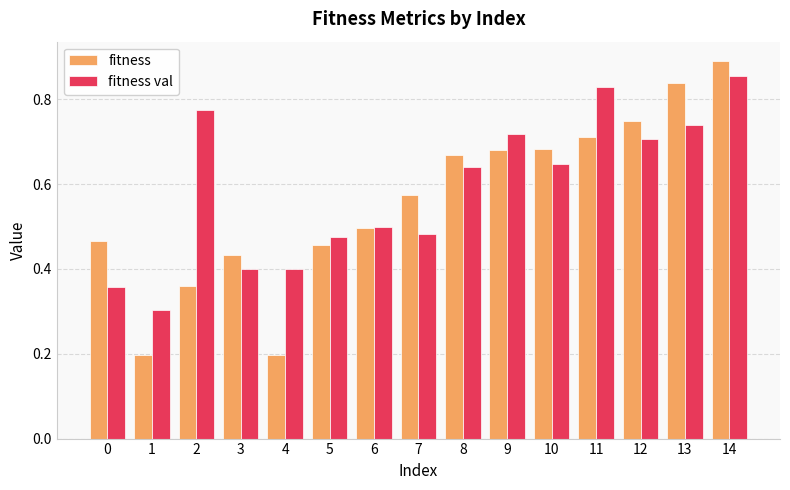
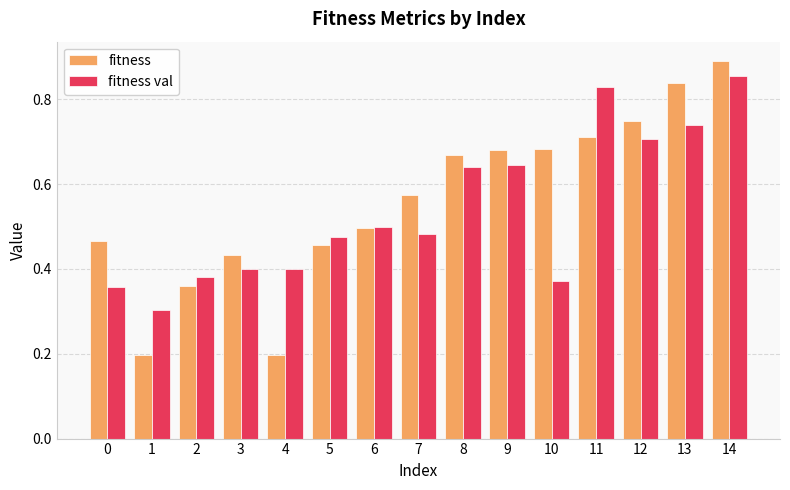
fitness val, 2: 0.77 -> 0.38
fitness val, 9: 0.72 -> 0.64
fitness val, 10: 0.65 -> 0.37
